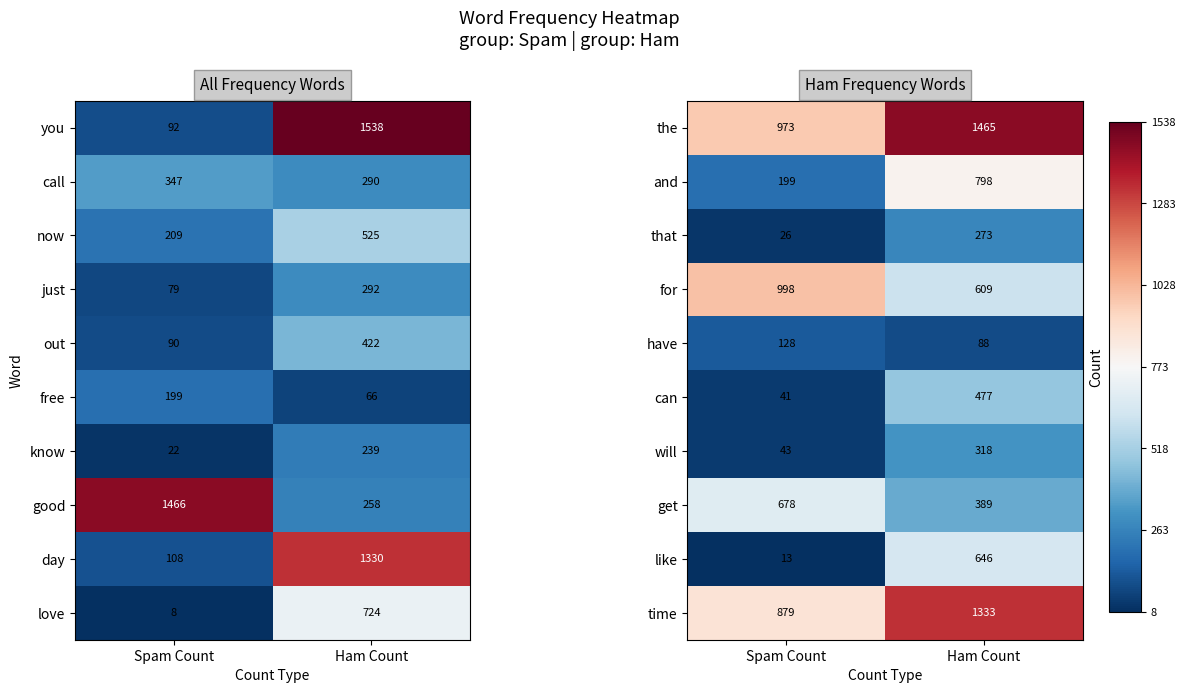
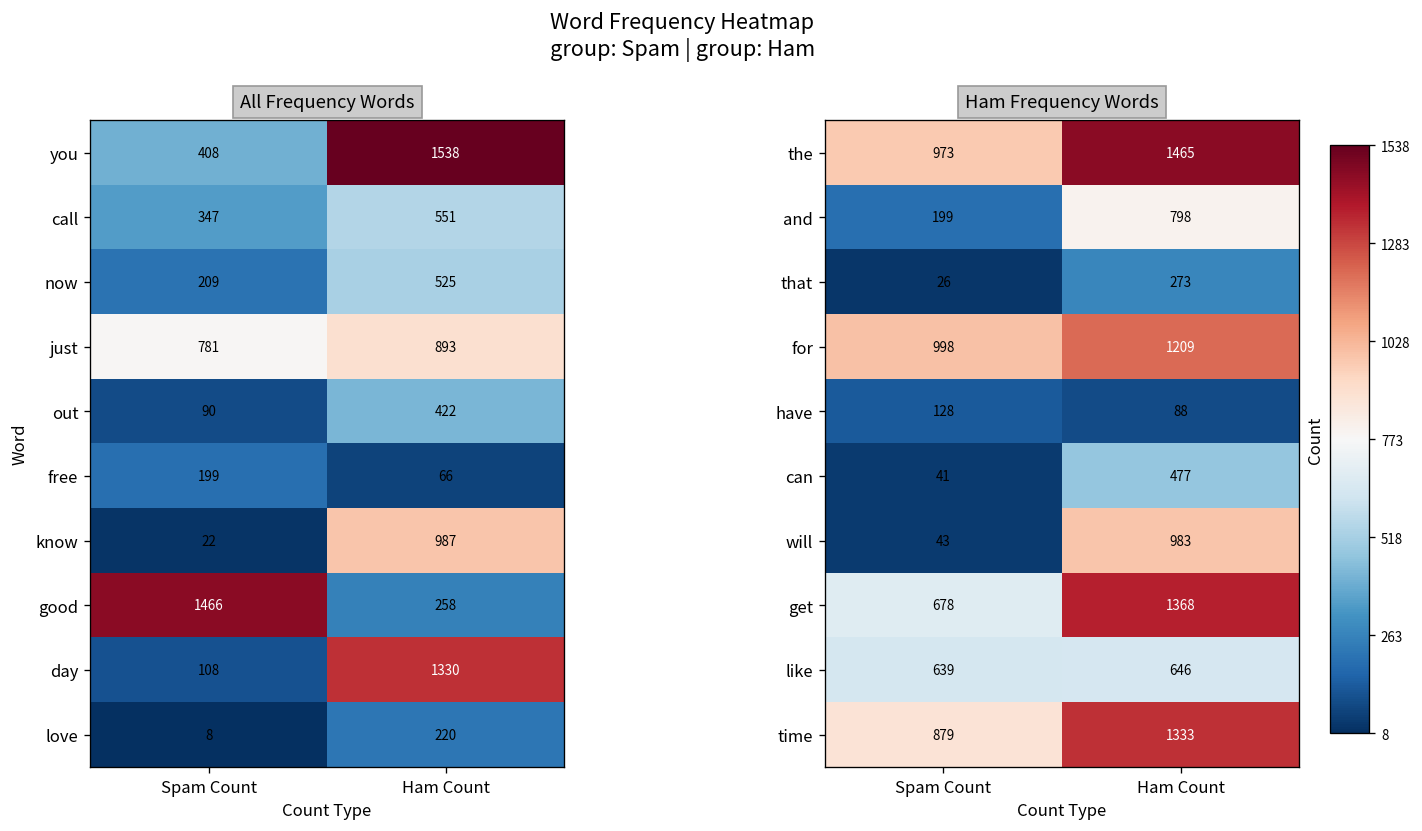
All Frequency Words, you, Spam Count: 92 -> 408
All Frequency Words, call, Ham Count: 290 -> 551
All Frequency Words, just, Spam Count: 79 -> 781
All Frequency Words, just, Ham Count: 292 -> 893
All Frequency Words, know, Ham Count: 239 -> 987
All Frequency Words, love, Ham Count: 724 -> 220
Ham Frequency Words, for, Ham Count: 609 -> 1209
Ham Frequency Words, will, Ham Count: 318 -> 983
Ham Frequency Words, get, Ham Count: 389 -> 1368
Ham Frequency Words, like, Spam Count: 13 -> 639
